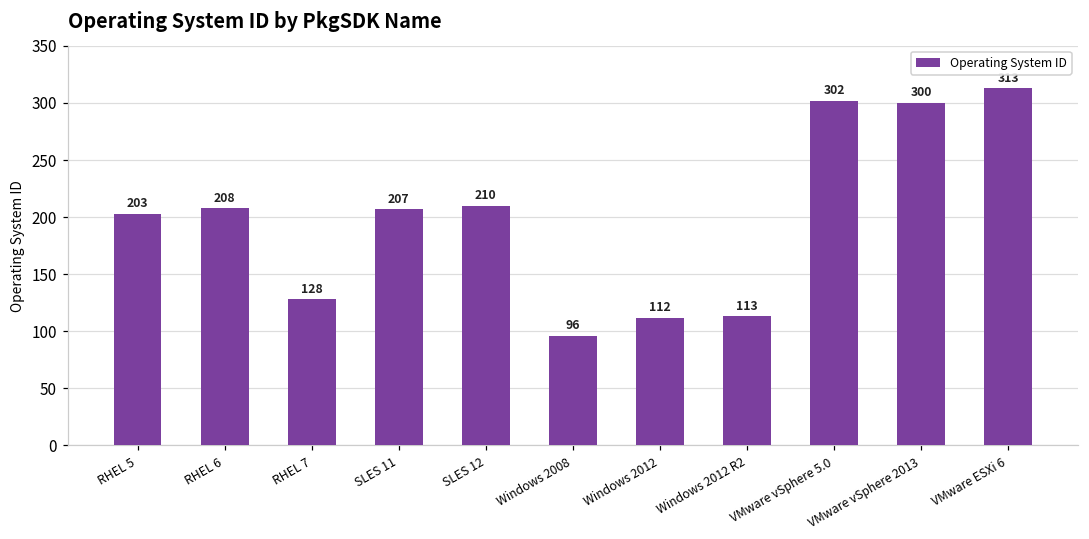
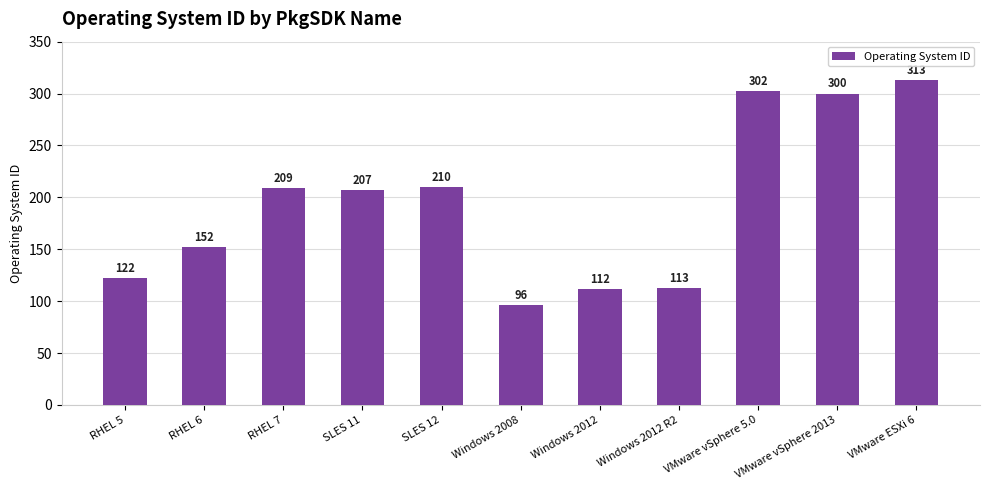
RHEL 5: 203 -> 122
RHEL 6: 208 -> 152
RHEL 7: 128 -> 209
